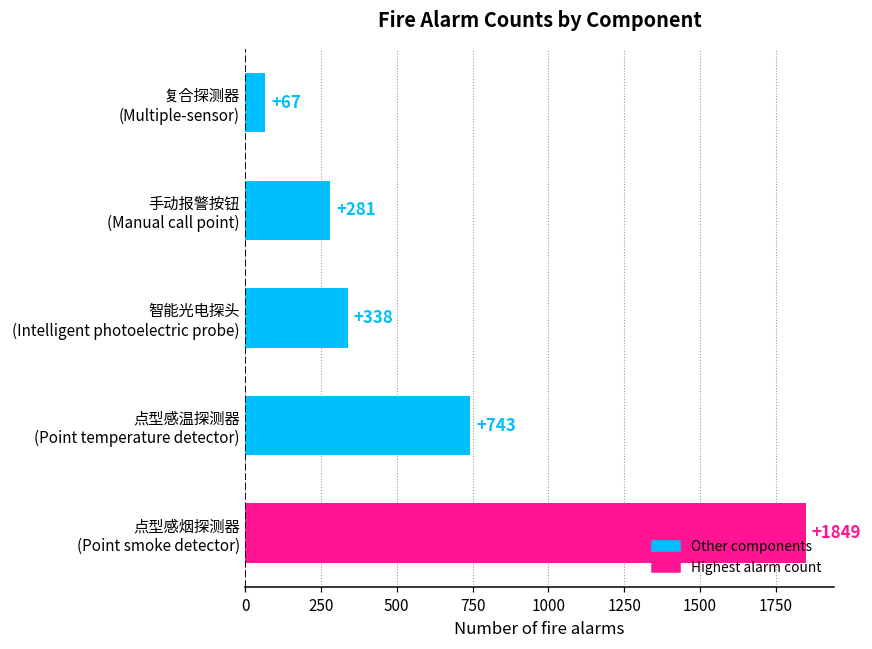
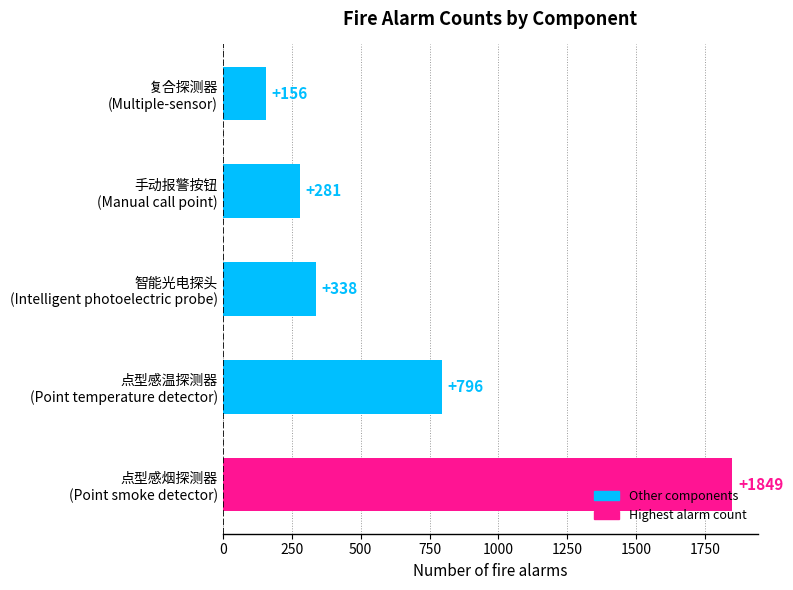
复合探测器 (Multiple-sensor): +67 -> +156
点型感温探测器 (Point temperature detector): +743 -> +796
